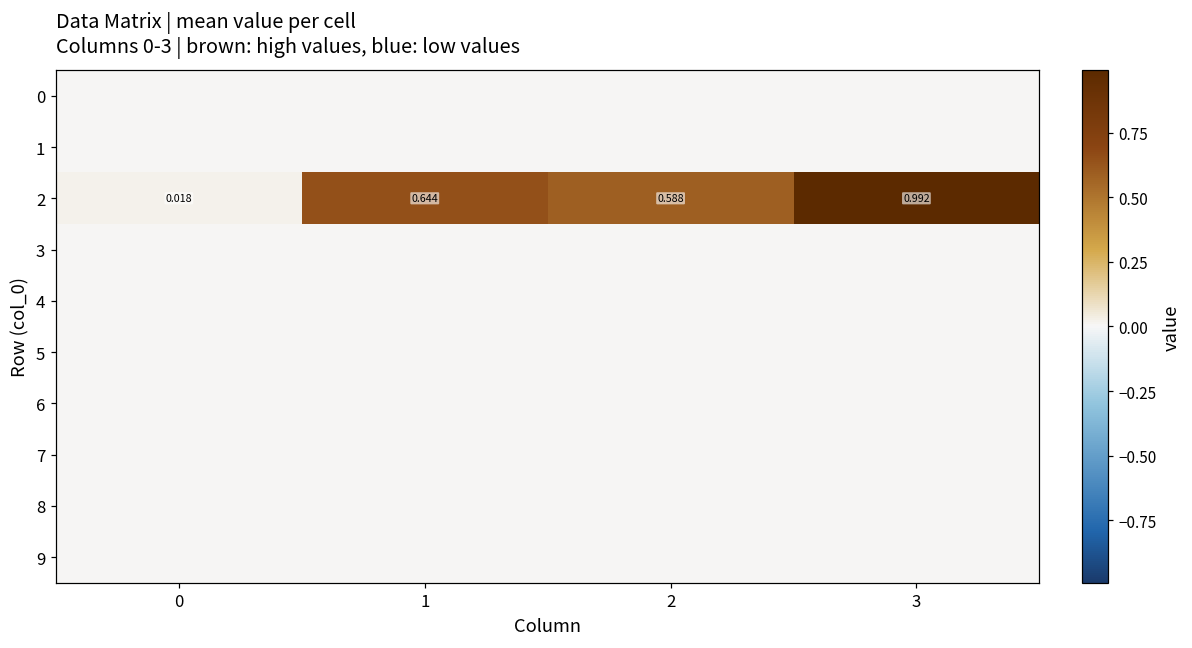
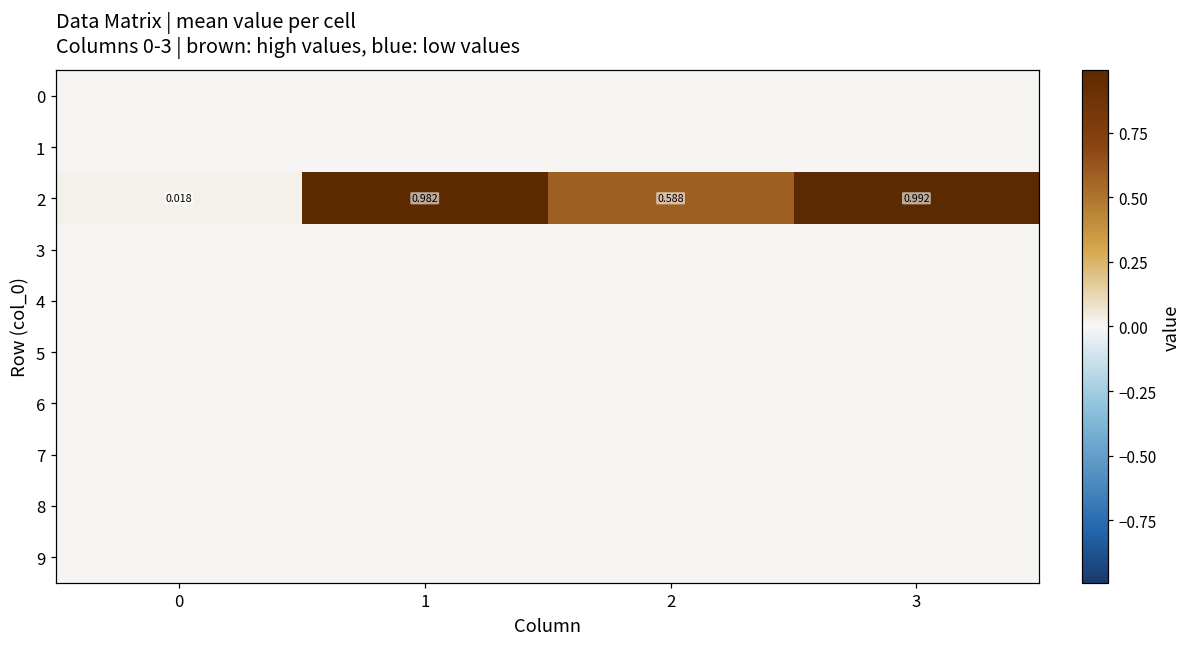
2, 1: 0.644 -> 0.982
